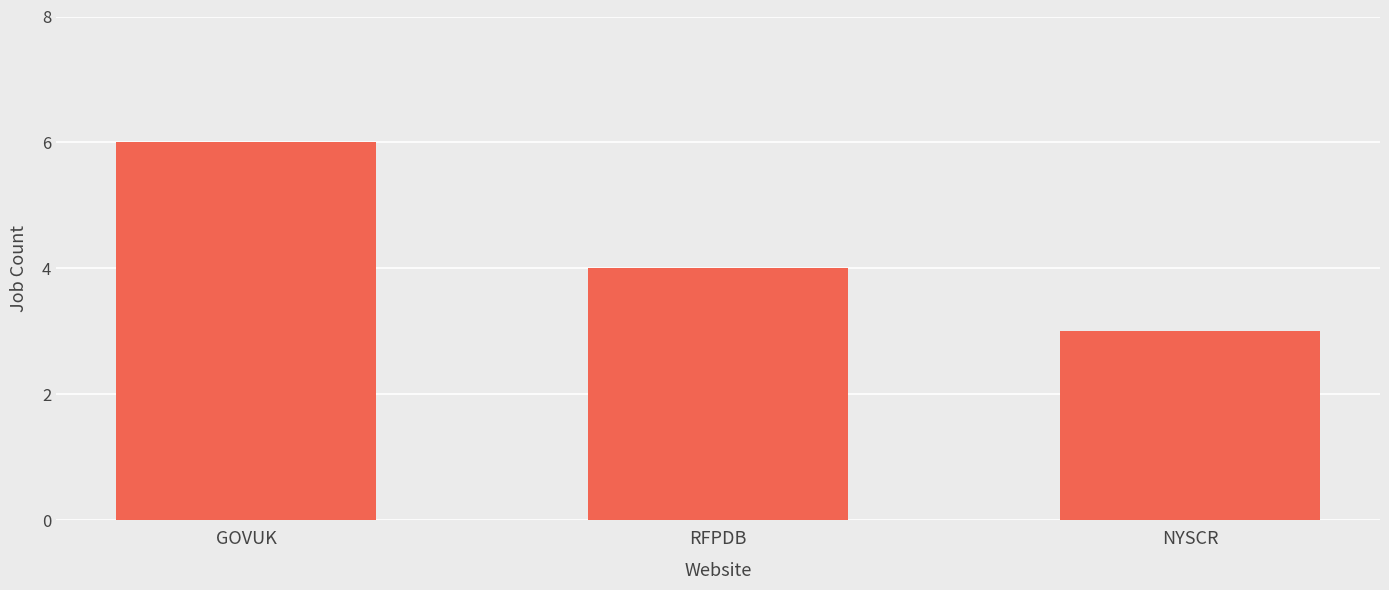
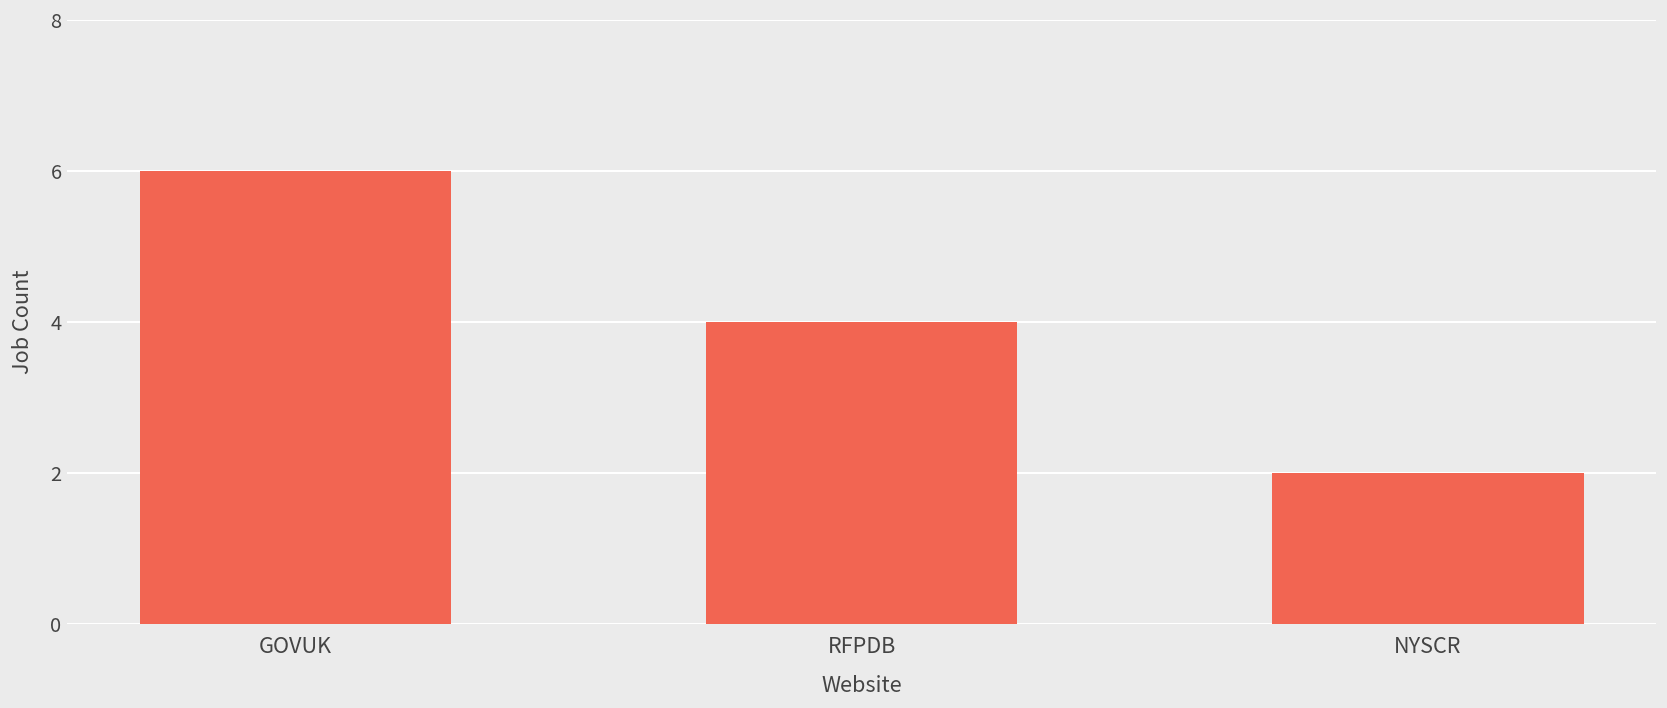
NYSCR: 3 -> 2
